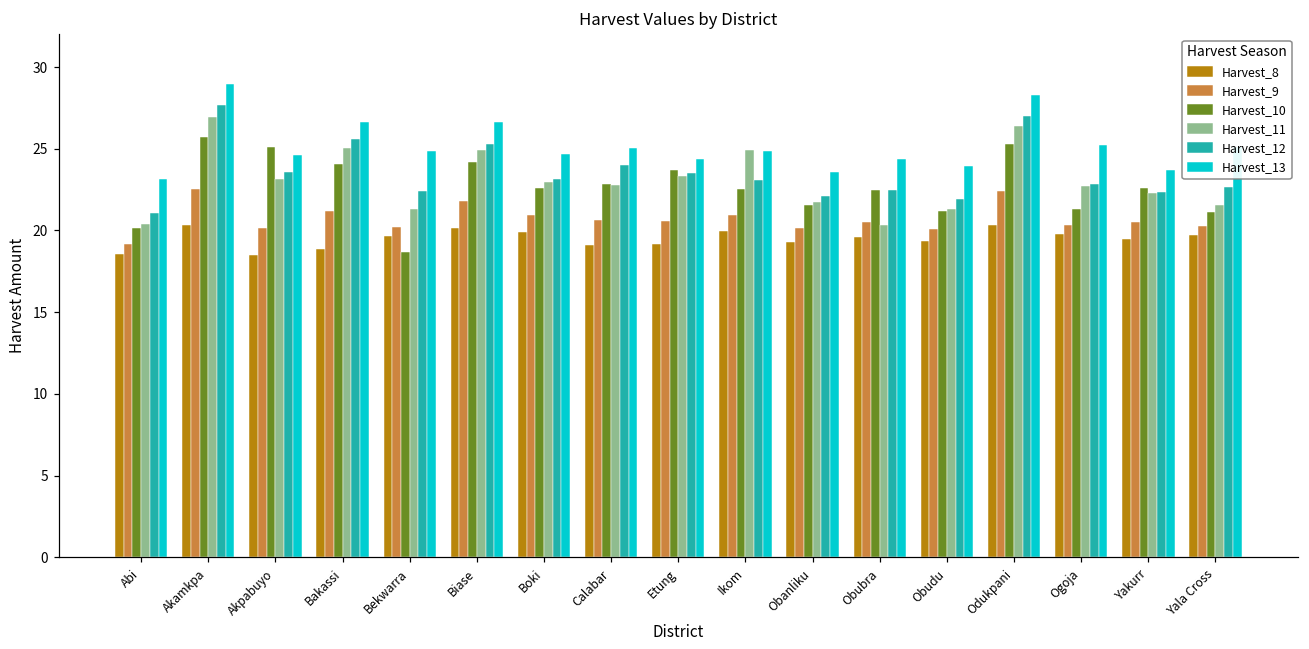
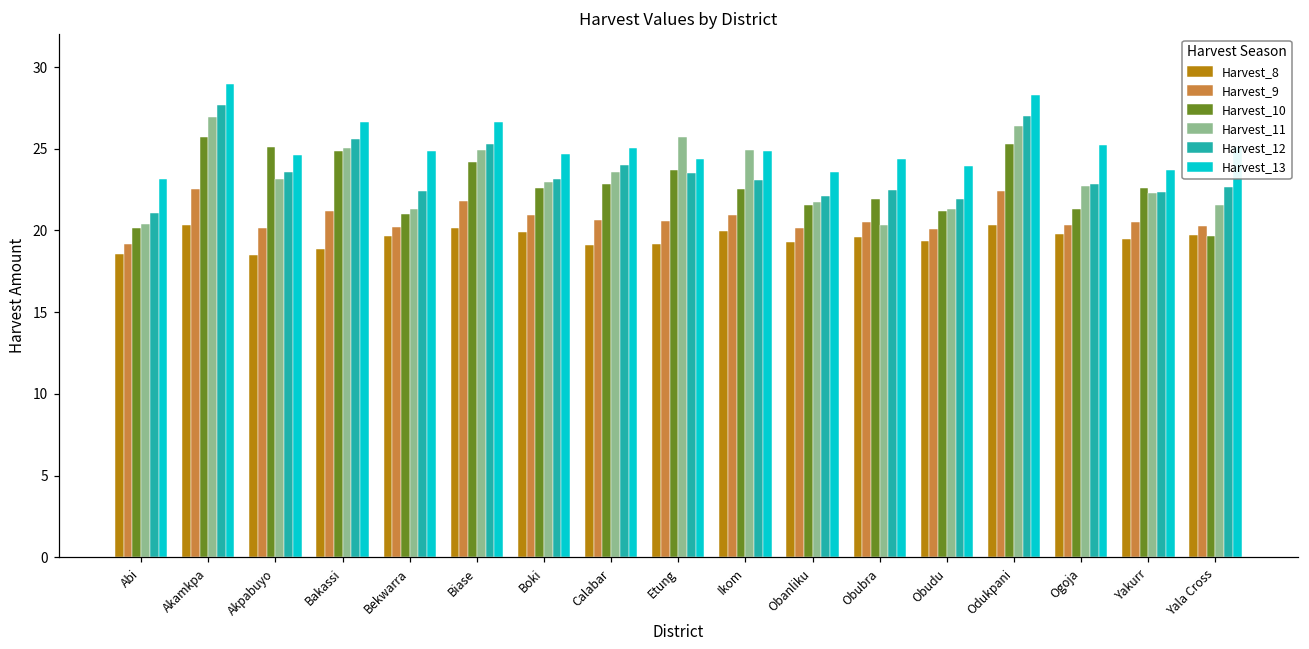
Harvest_10, Bakassi: 24.0 -> 24.9
Harvest_10, Bekwarra: 18.7 -> 21.0
Harvest_11, Calabar: 22.8 -> 23.6
Harvest_11, Etung: 23.3 -> 25.7
Harvest_10, Obubra: 22.5 -> 21.9
Harvest_10, Yala Cross: 21.2 -> 19.7
